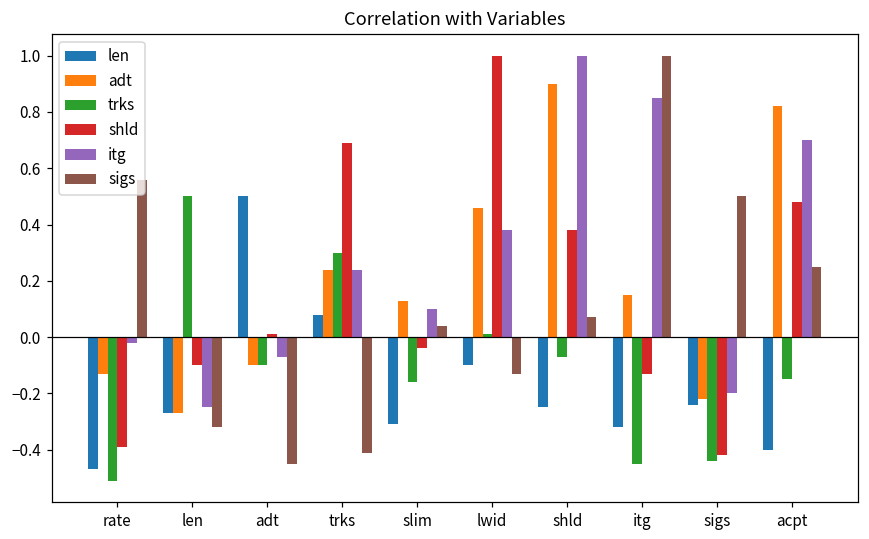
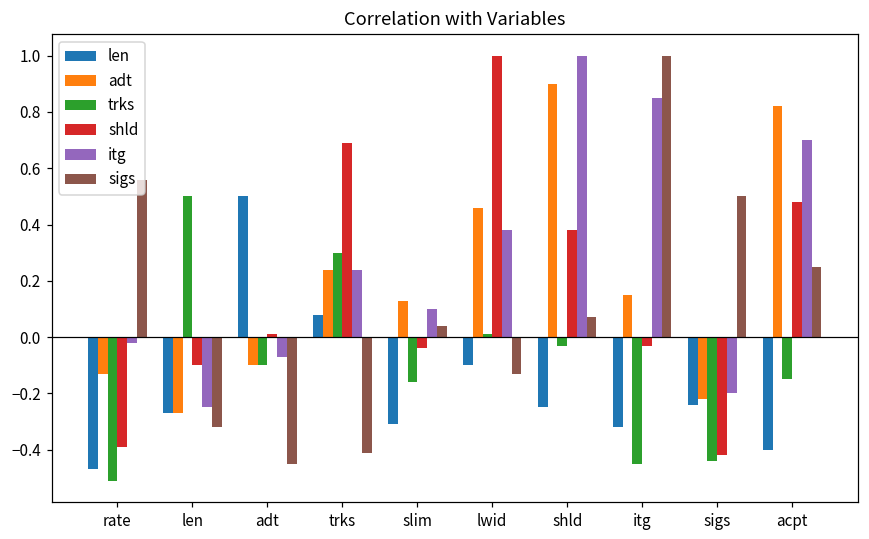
trks, shld: -0.07 -> -0.03
shld, itg: -0.13 -> -0.03
